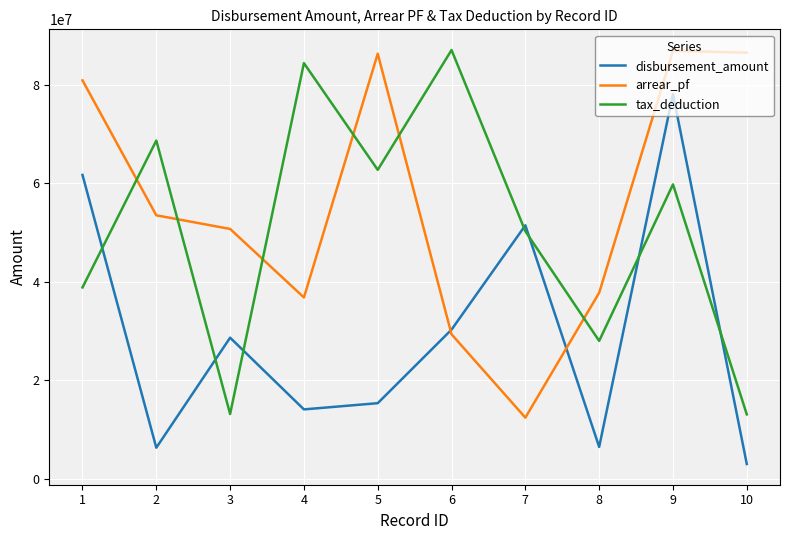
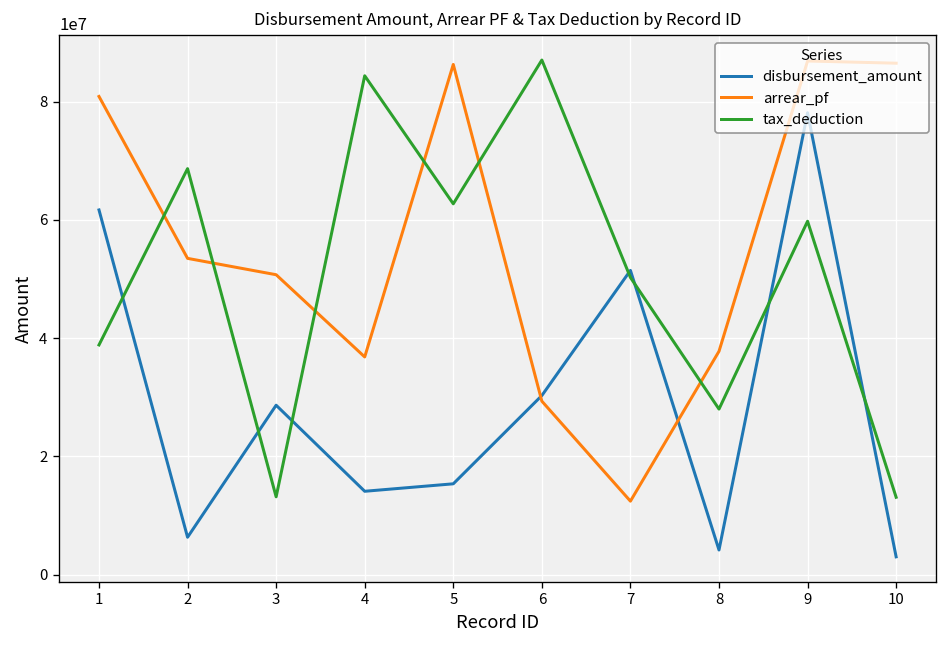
disbursement_amount, 8: 6000000 -> 4000000
